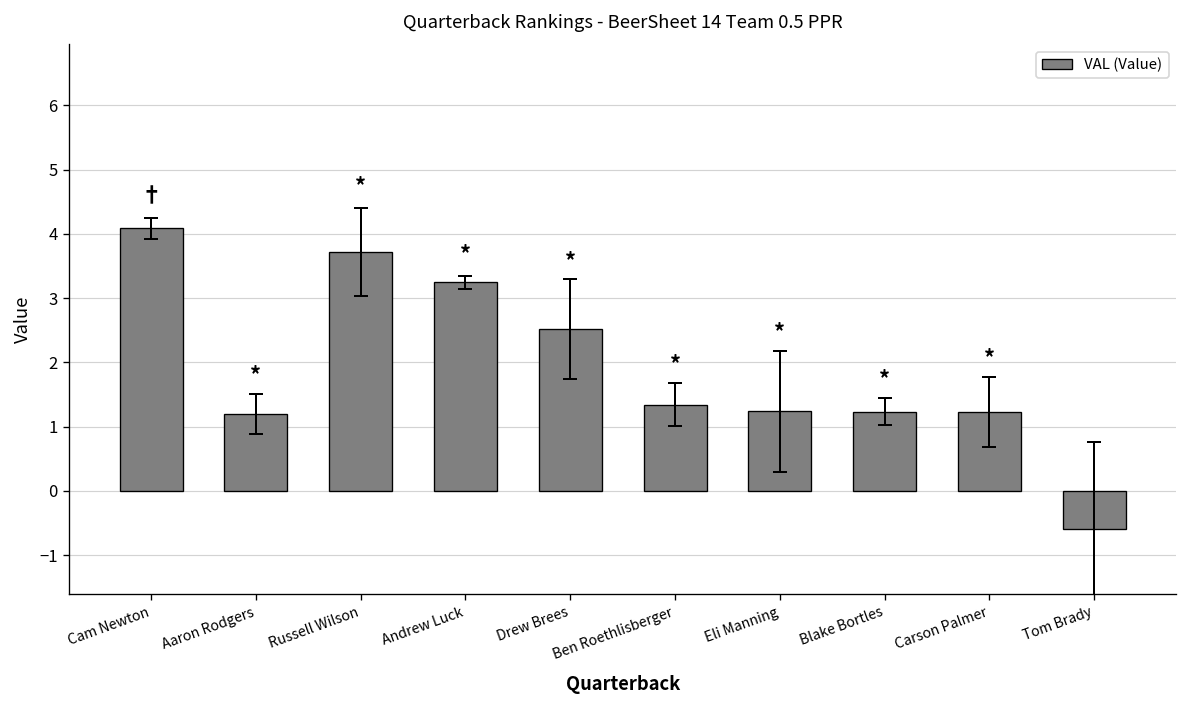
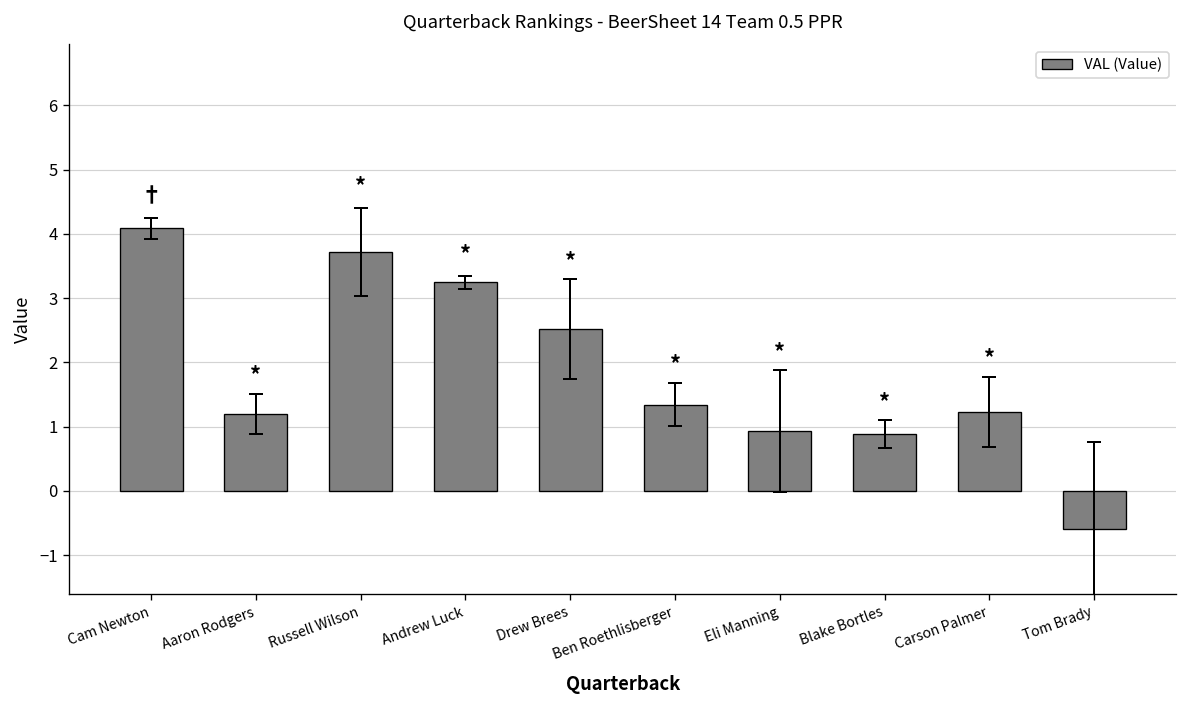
VAL (Value), Eli Manning: 1.2 -> 0.9
VAL (Value), Blake Bortles: 1.2 -> 0.9
